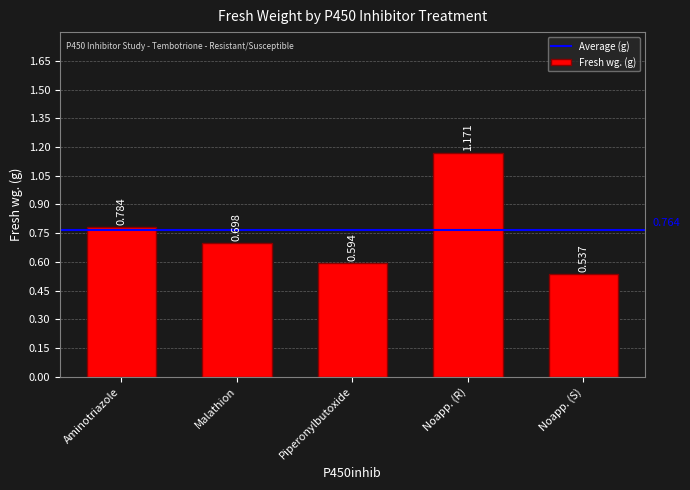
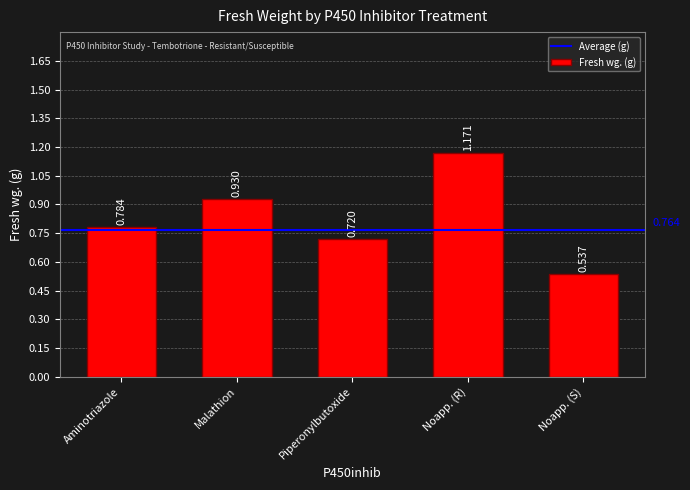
Malathion: 0.698 -> 0.930
Piperonylbutoxide: 0.594 -> 0.720
